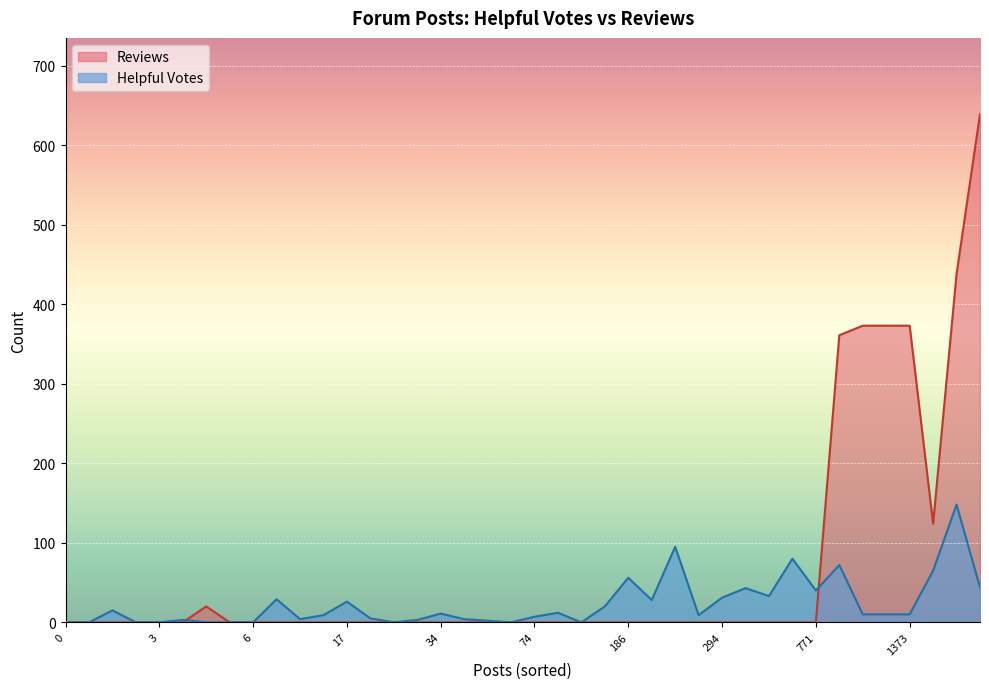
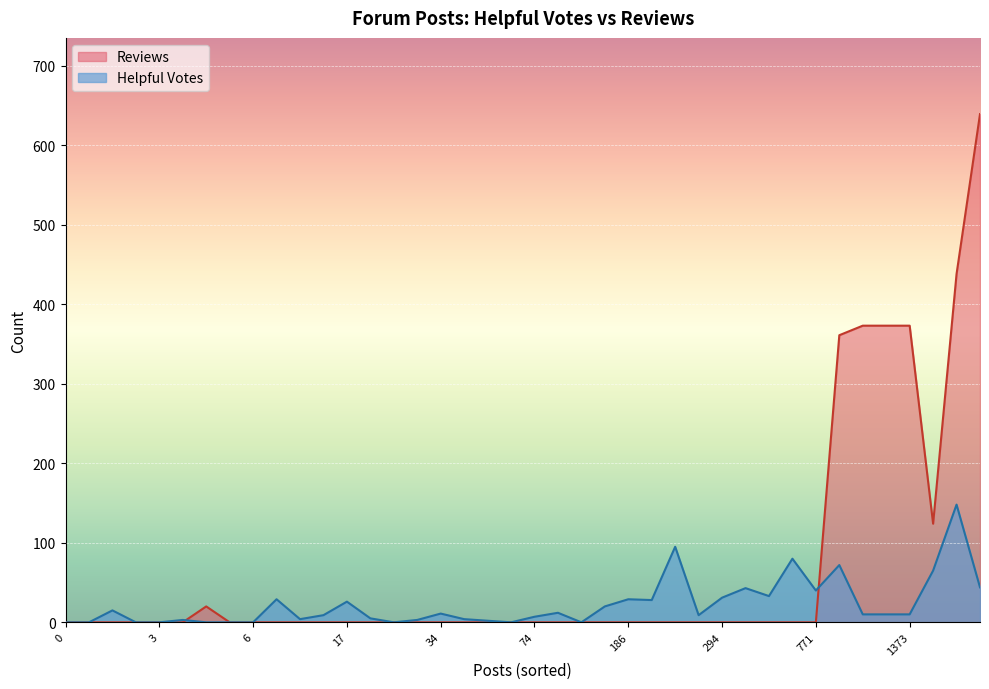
Helpful Votes, 186: 60 -> 30
